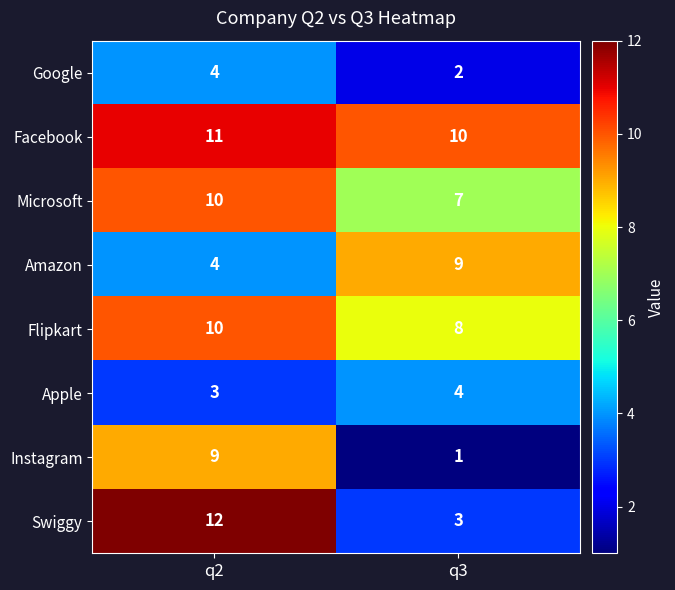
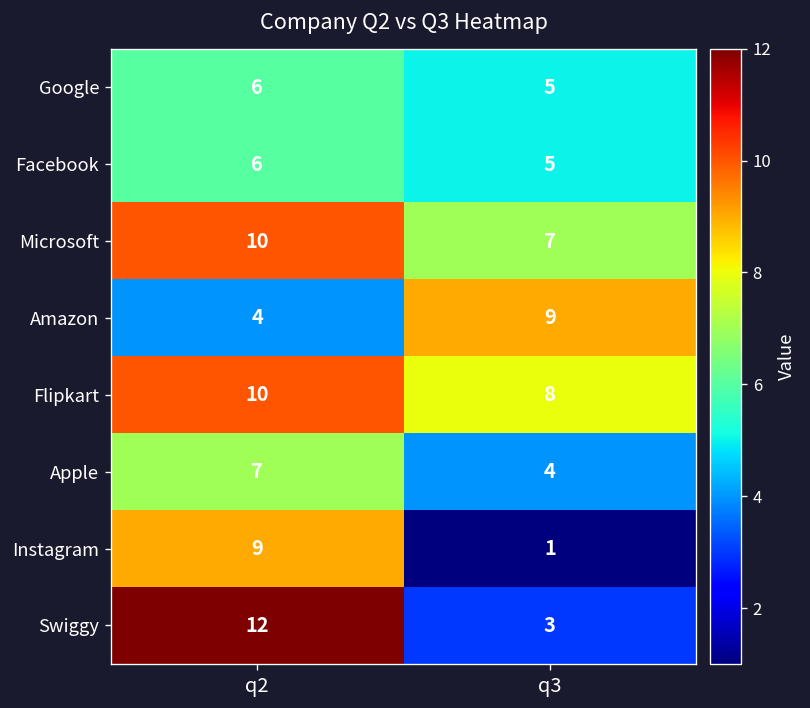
Google, q2: 4 -> 6
Google, q3: 2 -> 5
Facebook, q2: 11 -> 6
Facebook, q3: 10 -> 5
Apple, q2: 3 -> 7
